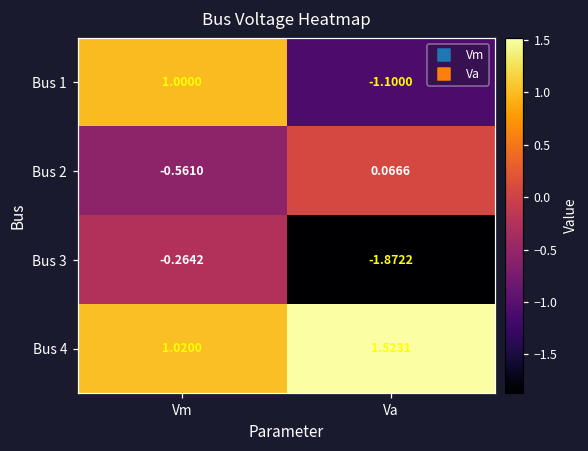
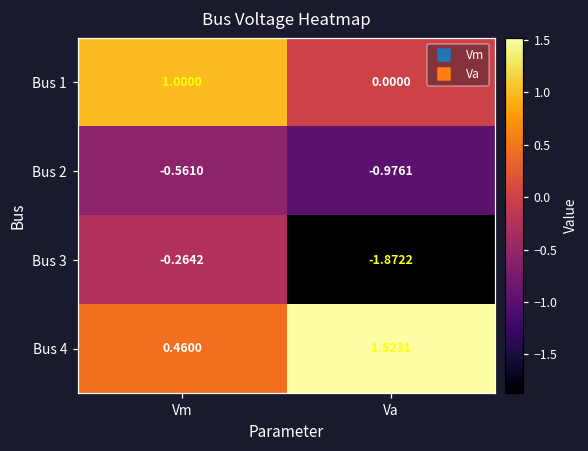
Bus 1, Va: -1.1000 -> 0.0000
Bus 2, Va: 0.0666 -> -0.9761
Bus 4, Vm: 1.0200 -> 0.4600
